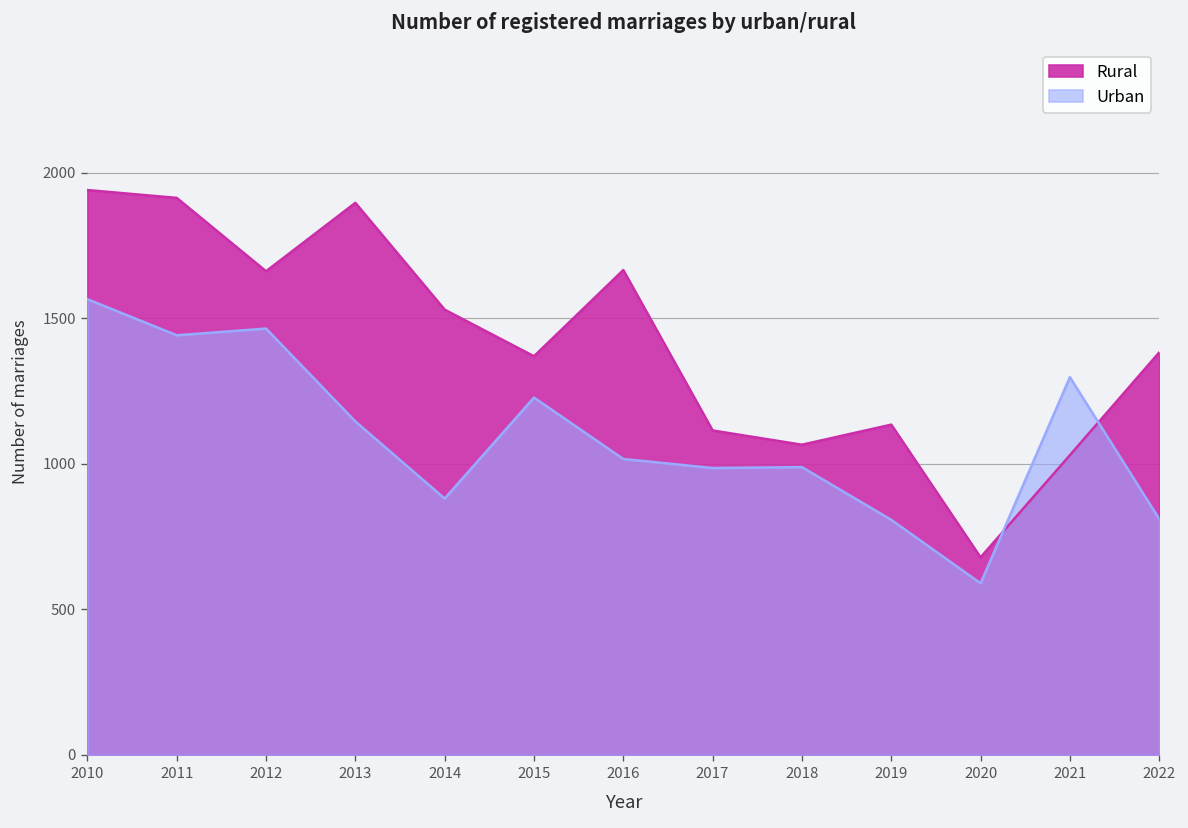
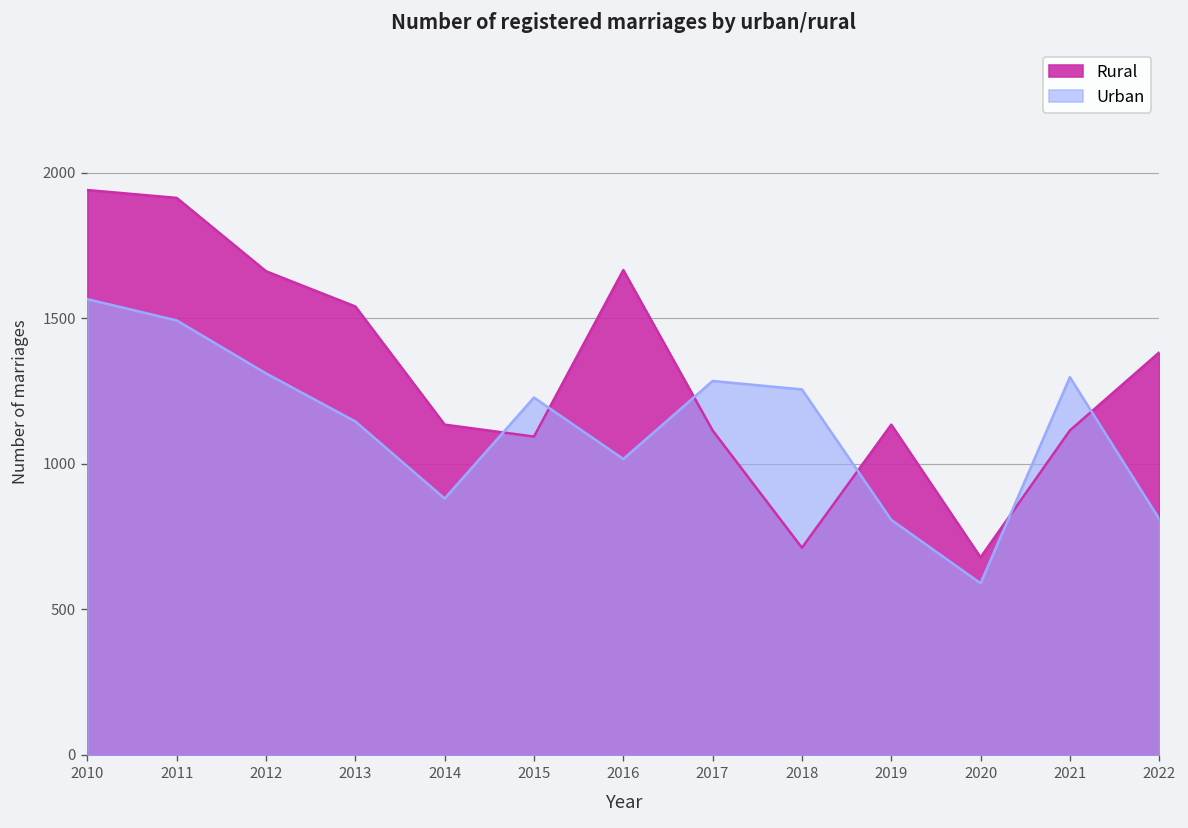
Urban, 2011: 1440 -> 1490
Urban, 2012: 1470 -> 1310
Rural, 2013: 1900 -> 1540
Rural, 2014: 1530 -> 1140
Rural, 2015: 1370 -> 1090
Urban, 2017: 990 -> 1290
Rural, 2018: 1070 -> 710
Urban, 2018: 990 -> 1260
Rural, 2021: 1030 -> 1120
